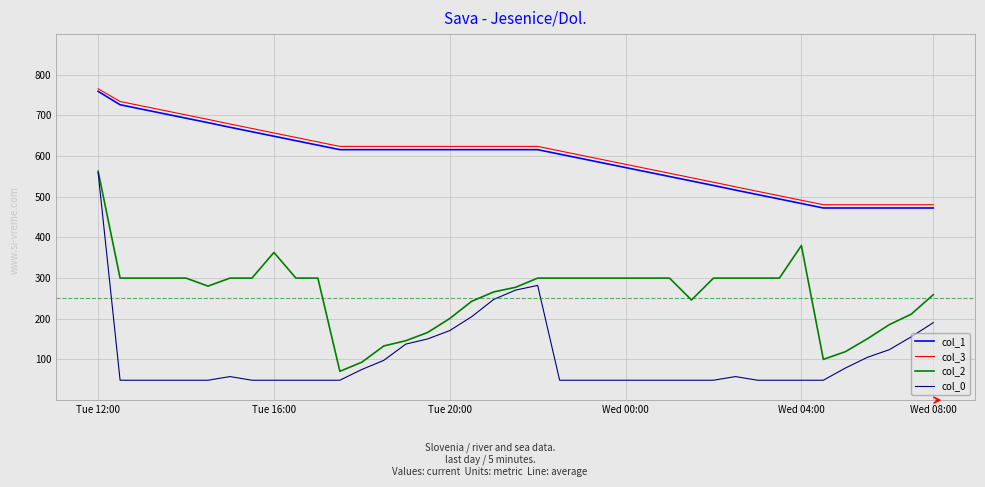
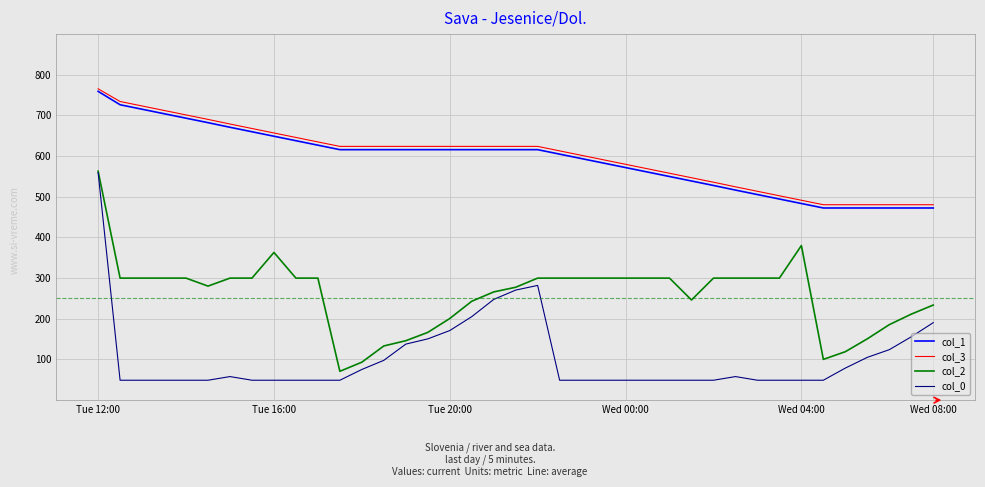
col_2, Wed 08:00: 260 -> 230
